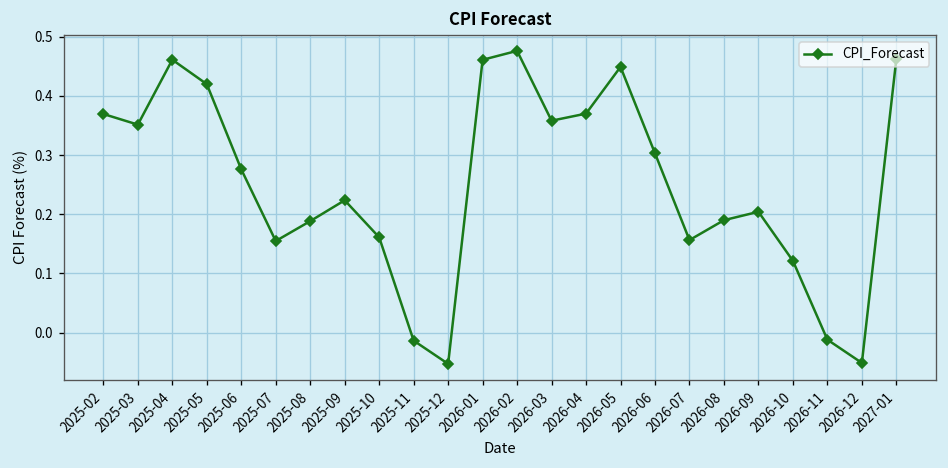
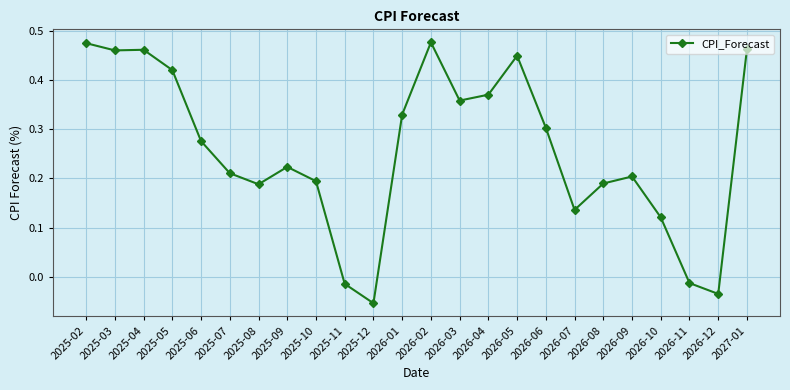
2025-02: 0.37 -> 0.47
2025-03: 0.35 -> 0.46
2025-07: 0.15 -> 0.21
2025-10: 0.16 -> 0.19
2026-01: 0.46 -> 0.33
2026-07: 0.16 -> 0.14
2026-12: -0.05 -> -0.03
